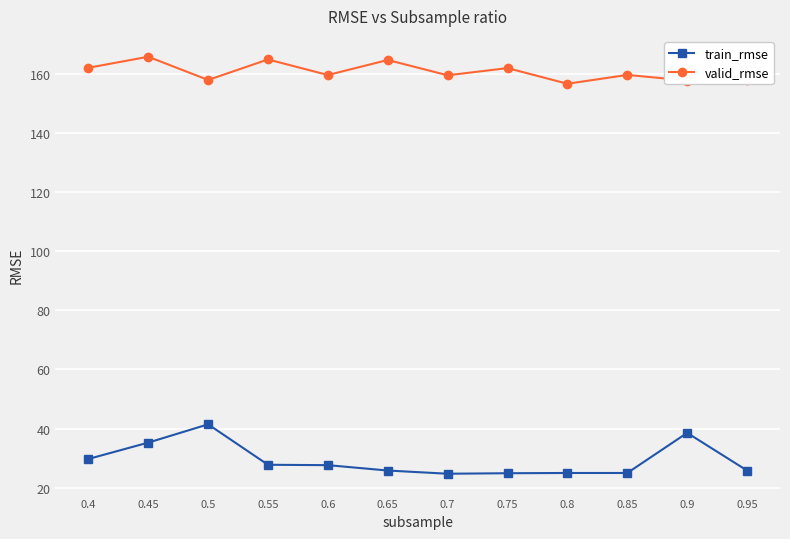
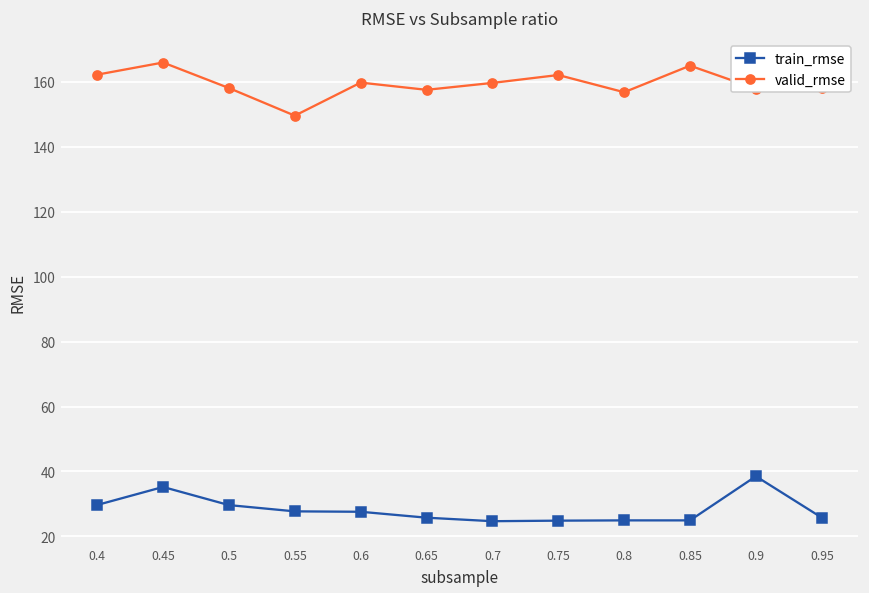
train_rmse, 0.5: 41 -> 30
valid_rmse, 0.55: 165 -> 150
valid_rmse, 0.65: 165 -> 158
valid_rmse, 0.85: 160 -> 165
